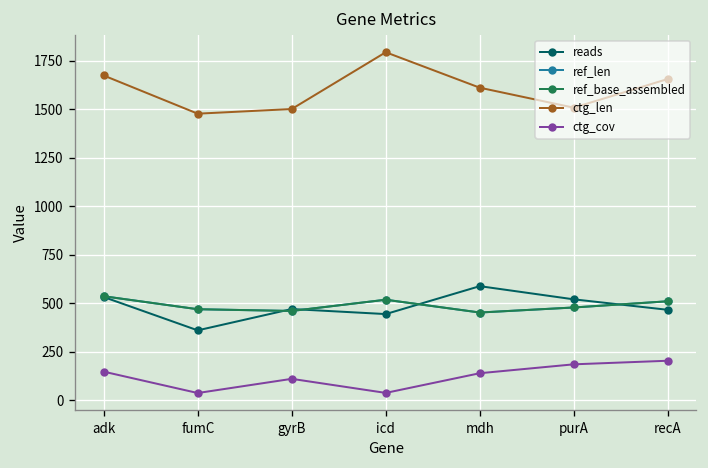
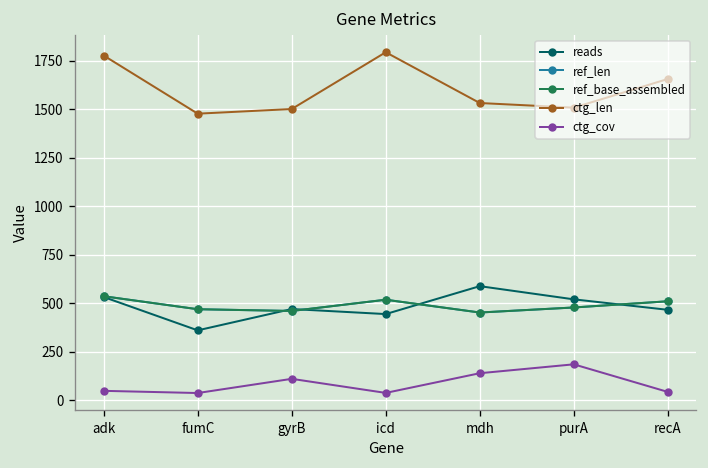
ctg_len, adk: 1680 -> 1780
ctg_cov, adk: 150 -> 50
ctg_len, mdh: 1610 -> 1530
ctg_cov, recA: 200 -> 40
